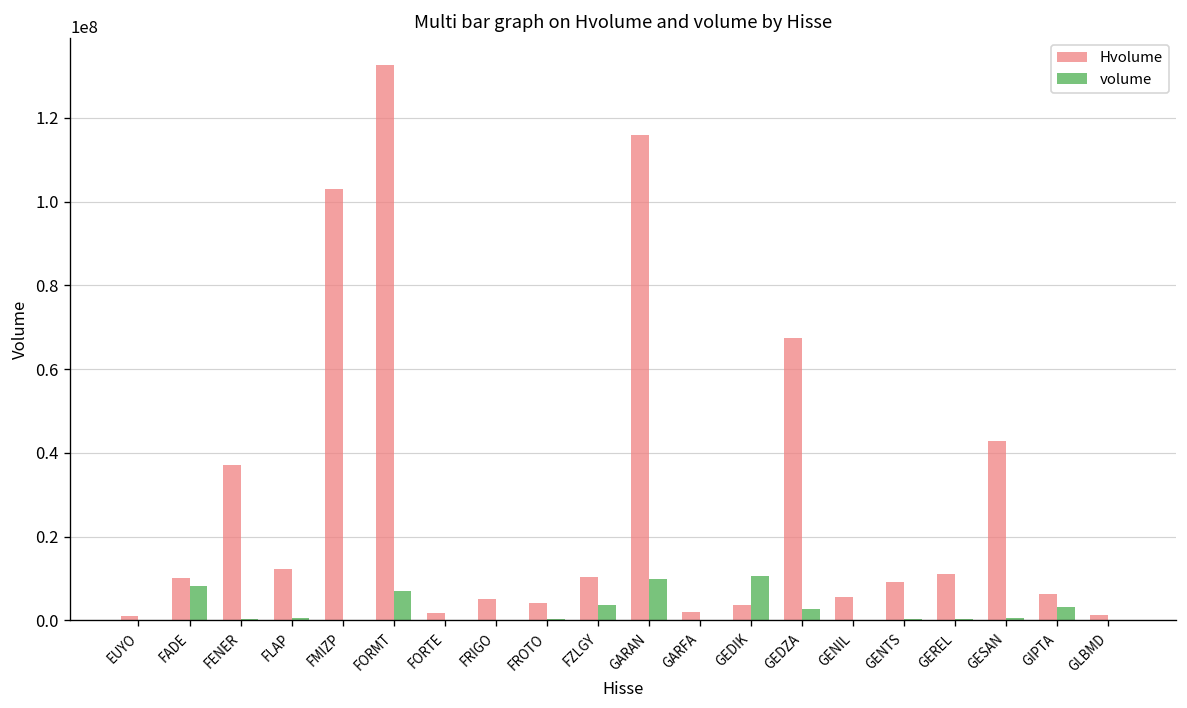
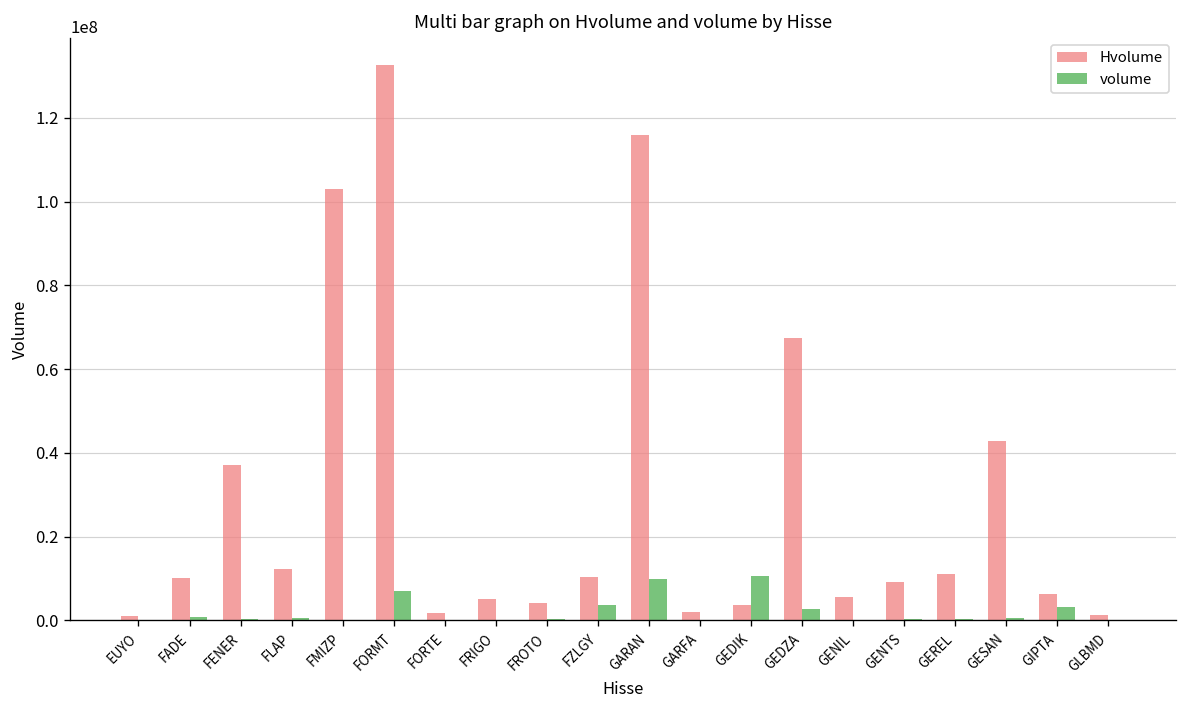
volume, FADE: 8000000 -> 1000000
